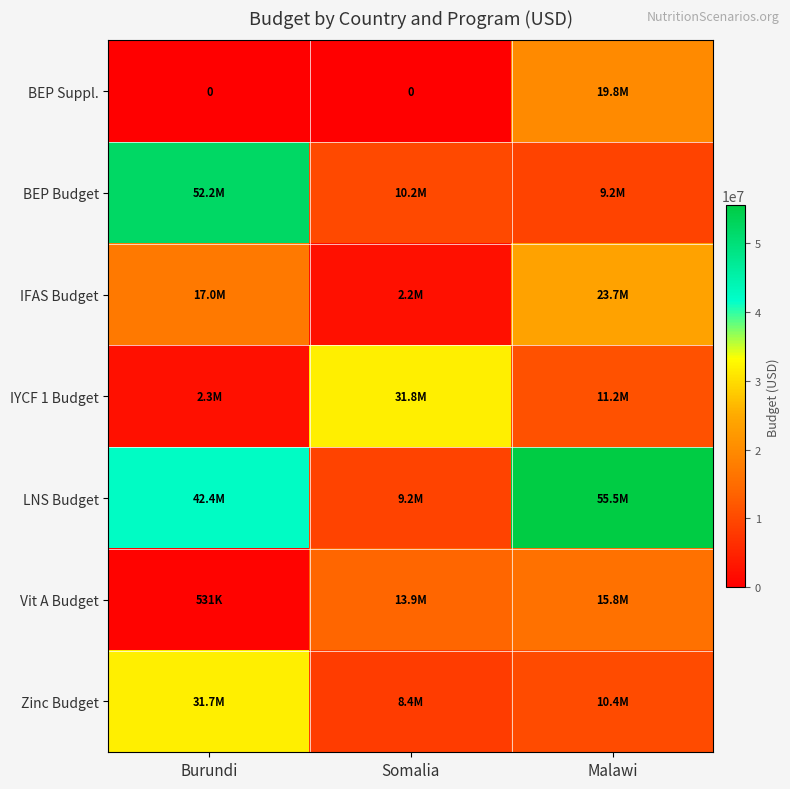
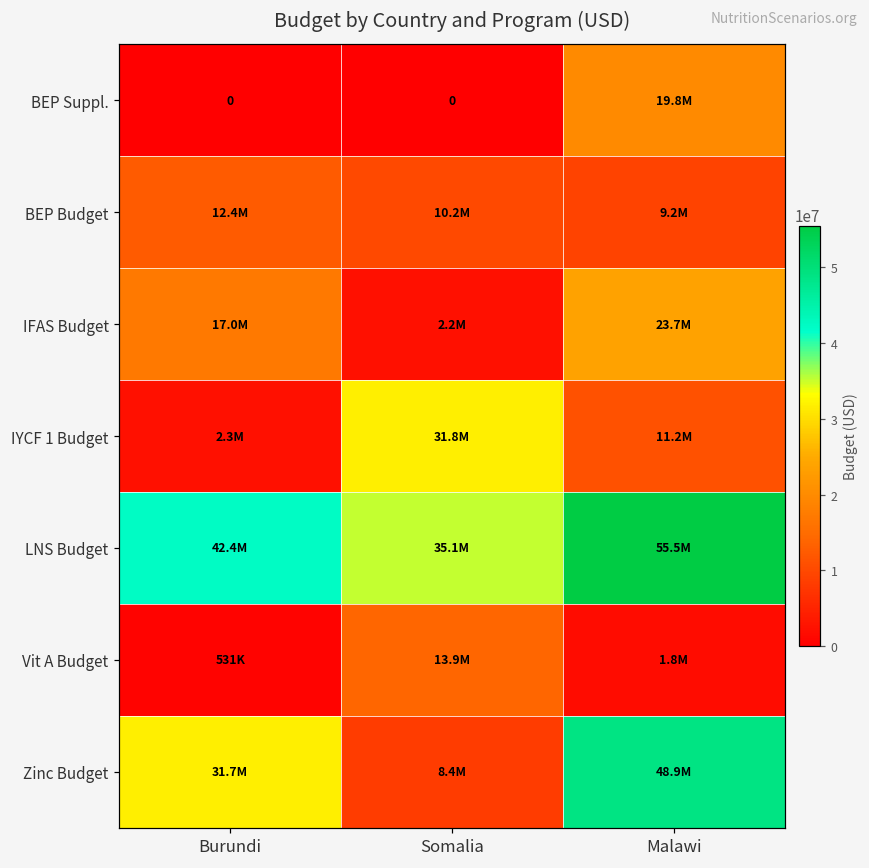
BEP Budget, Burundi: 52.2M -> 12.4M
LNS Budget, Somalia: 9.2M -> 35.1M
Vit A Budget, Malawi: 15.8M -> 1.8M
Zinc Budget, Malawi: 10.4M -> 48.9M
